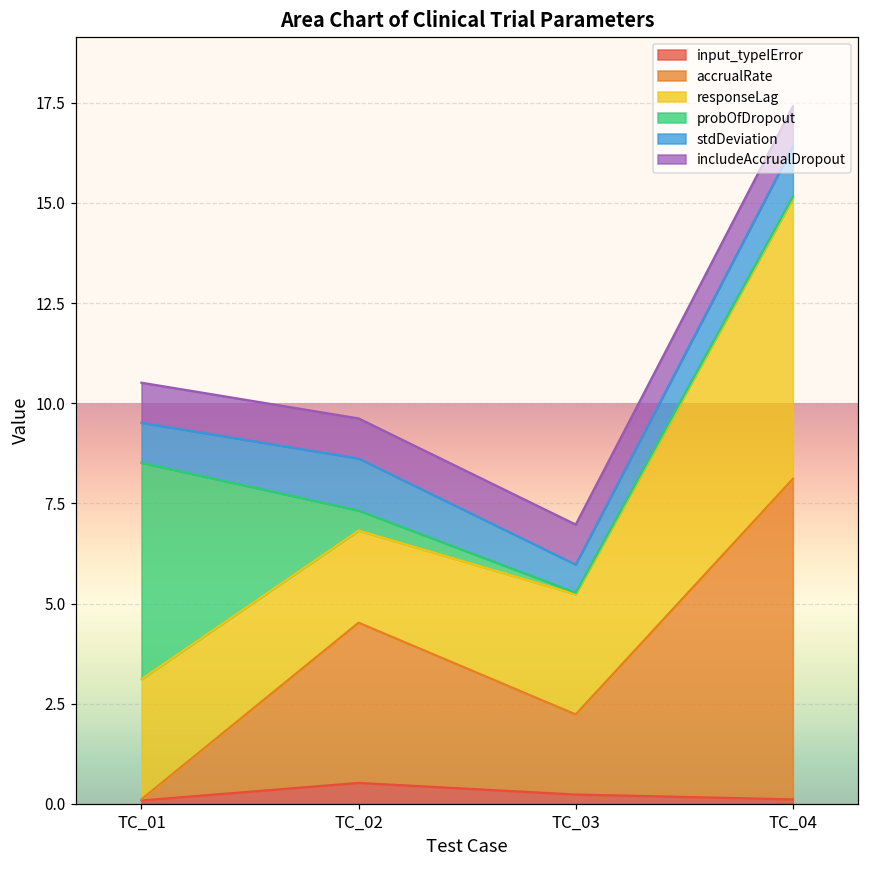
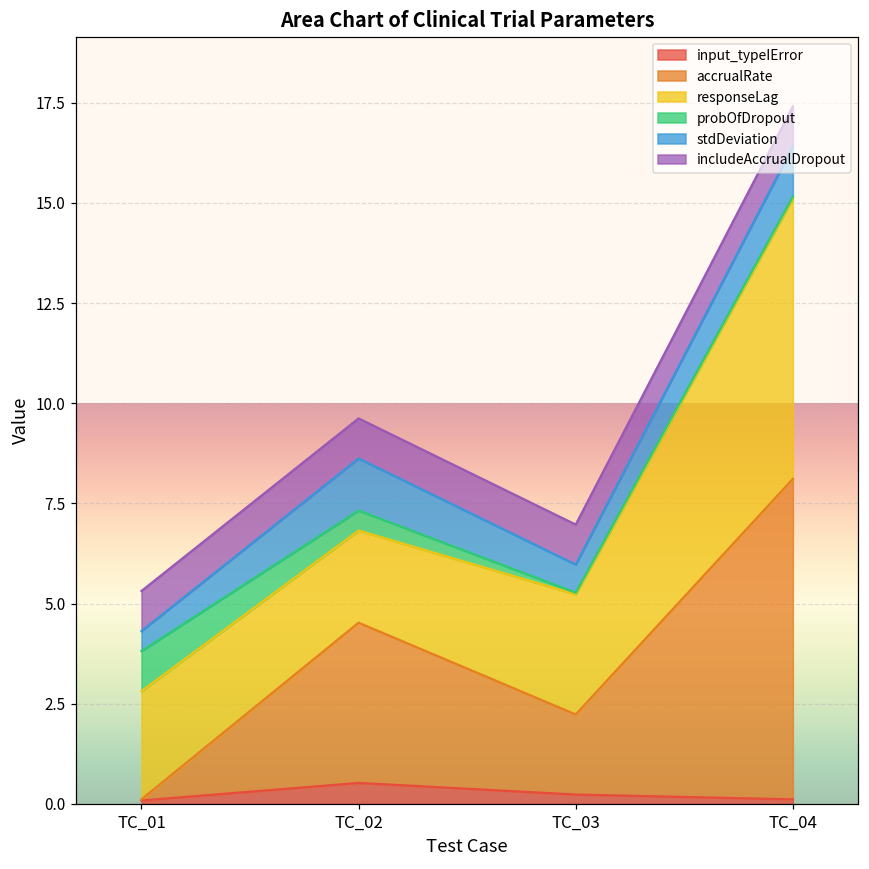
responseLag, TC_01: 3.0 -> 2.7
probOfDropout, TC_01: 5.4 -> 1.0
stdDeviation, TC_01: 1.0 -> 0.5
